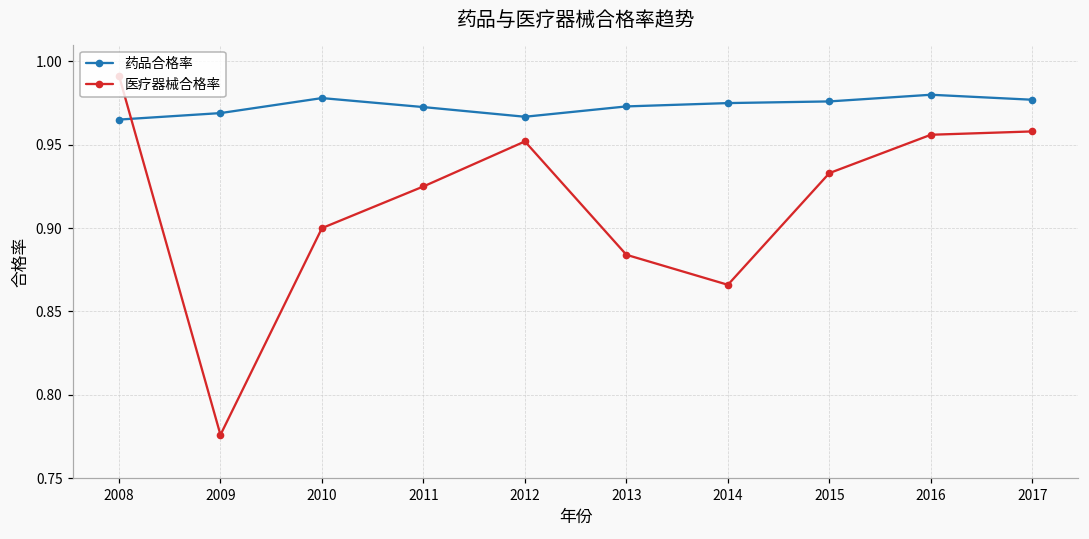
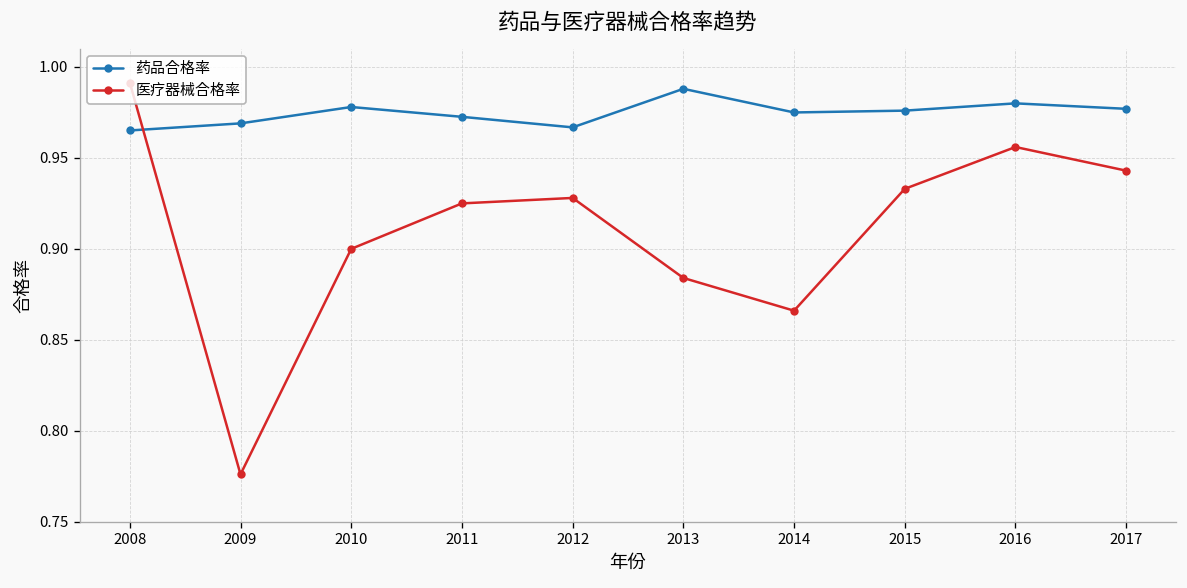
医疗器械合格率, 2012: 0.952 -> 0.928
药品合格率, 2013: 0.973 -> 0.988
医疗器械合格率, 2017: 0.958 -> 0.943
